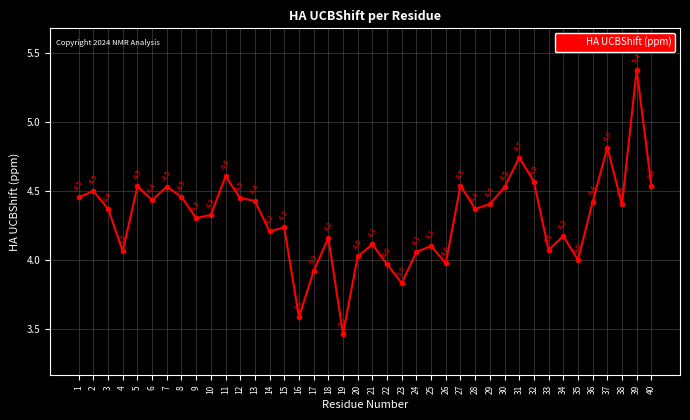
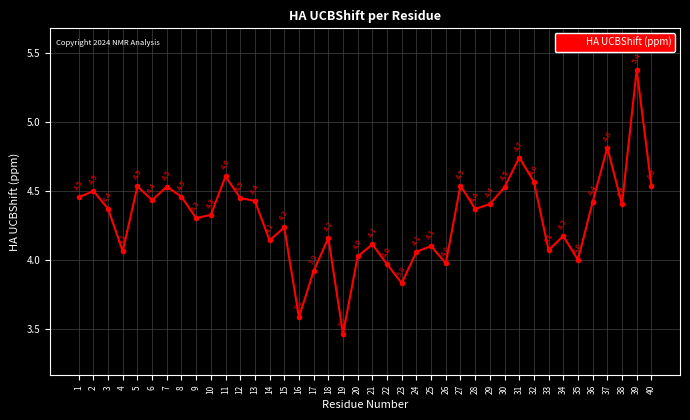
14: 4.2 -> 4.1
